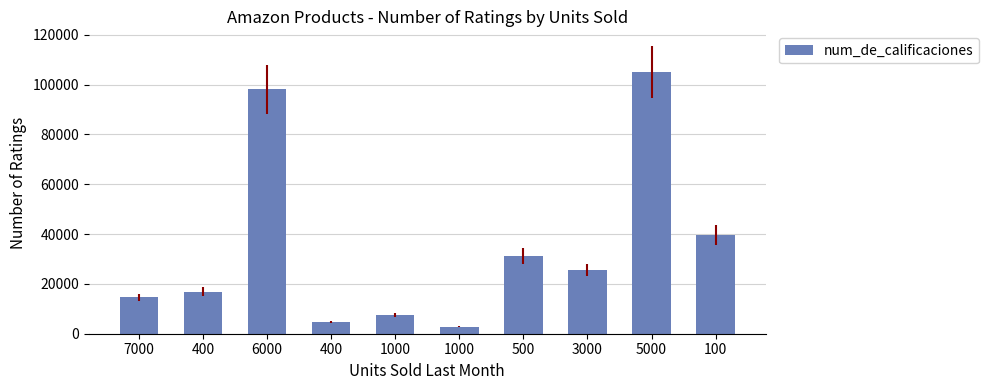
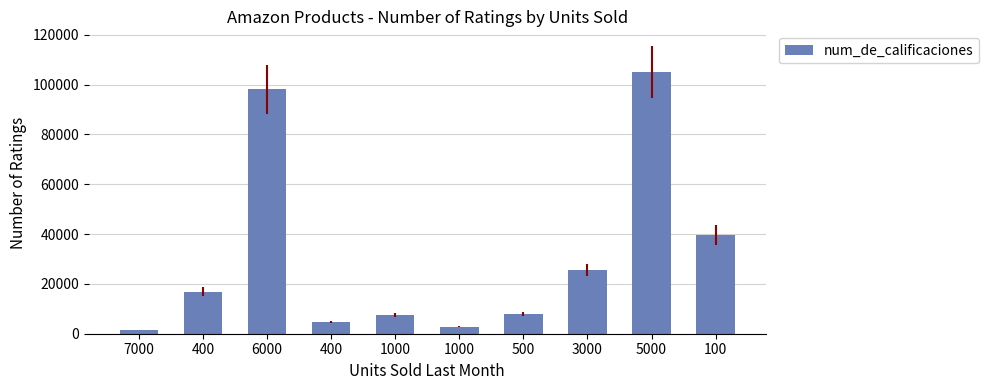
7000: 15000 -> 1000
500: 31000 -> 8000
